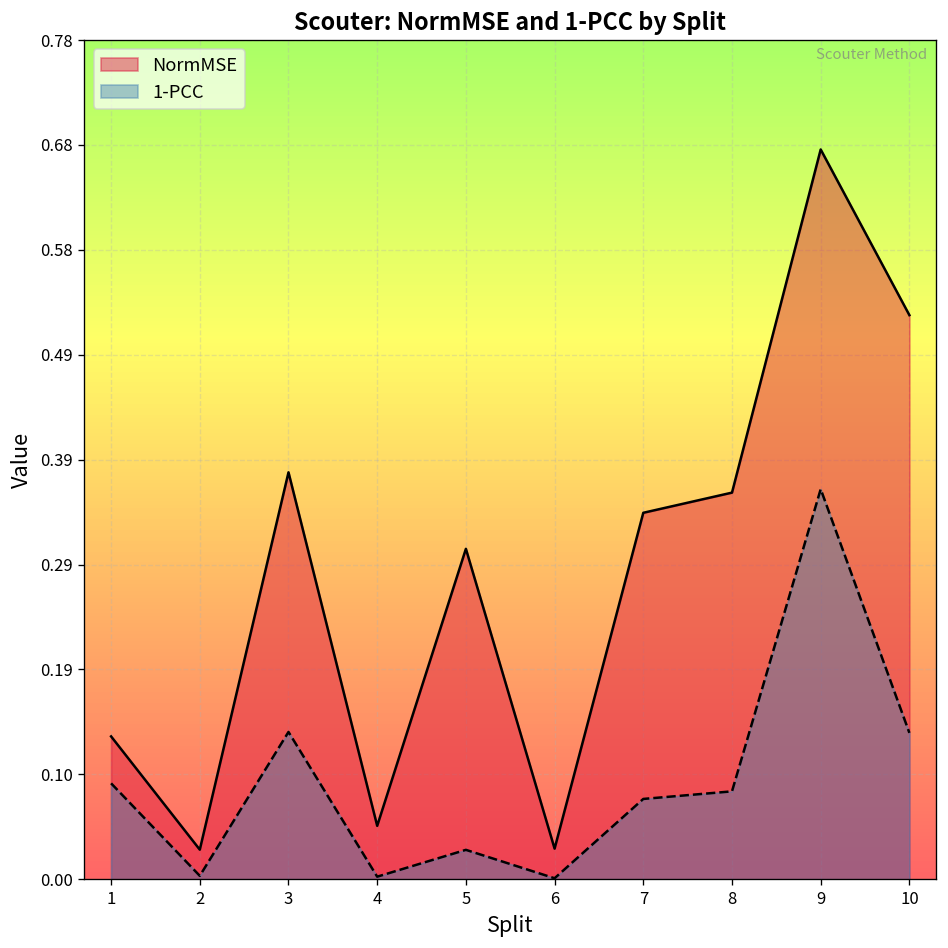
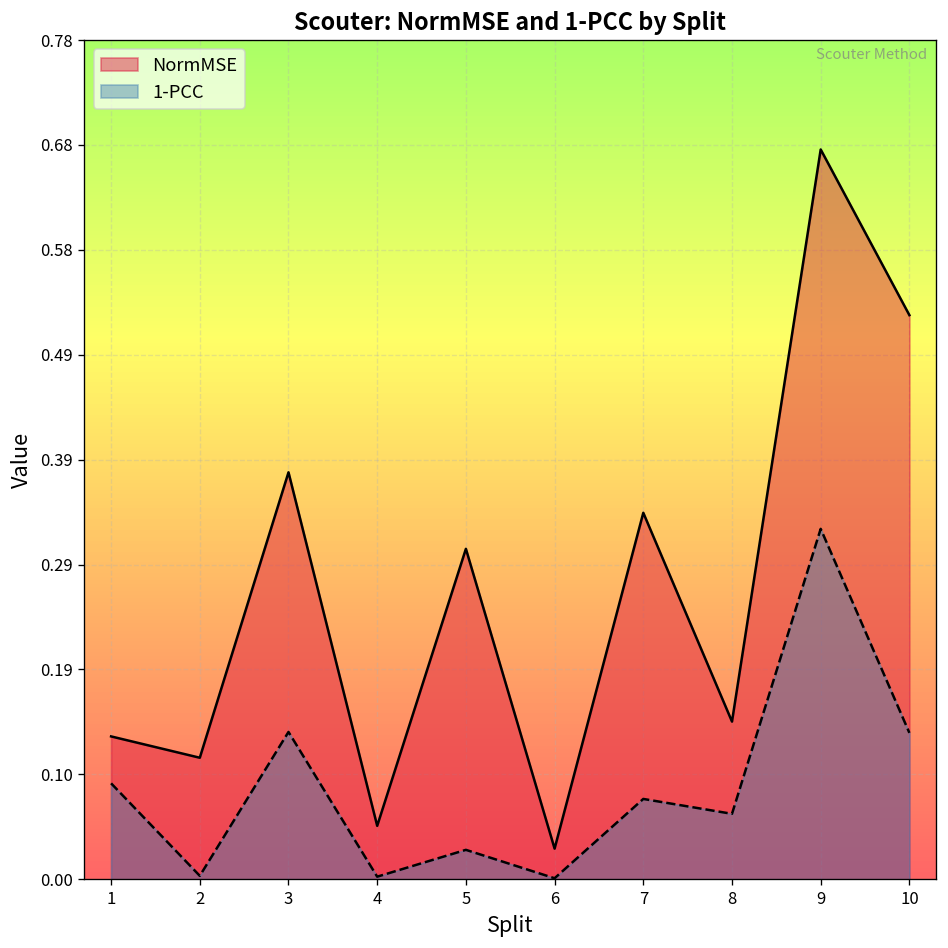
NormMSE, 2: 0.03 -> 0.11
NormMSE, 8: 0.36 -> 0.15
1-PCC, 8: 0.08 -> 0.06
1-PCC, 9: 0.36 -> 0.32
